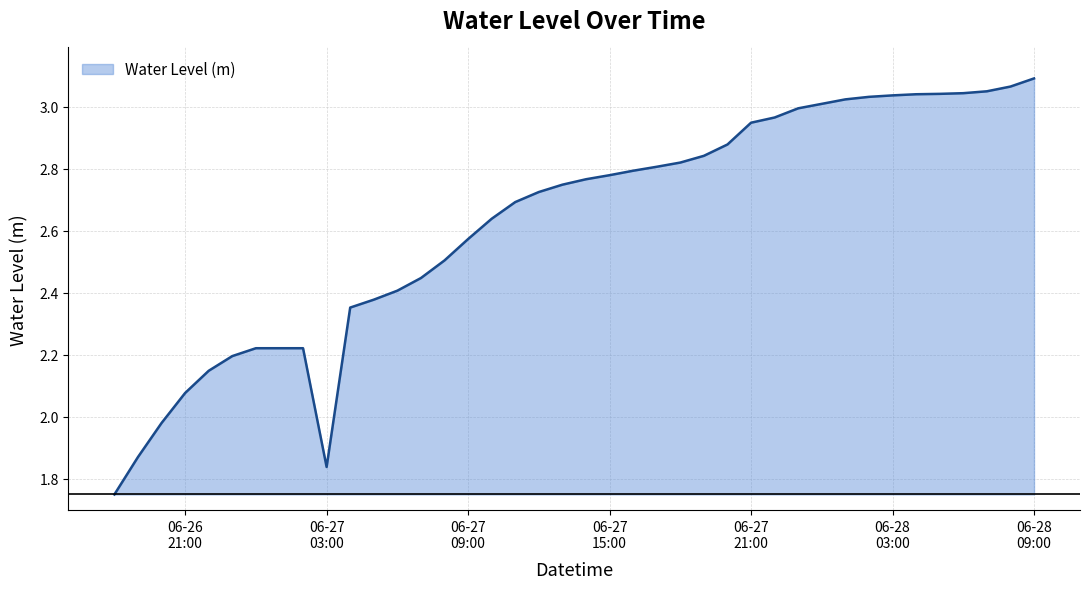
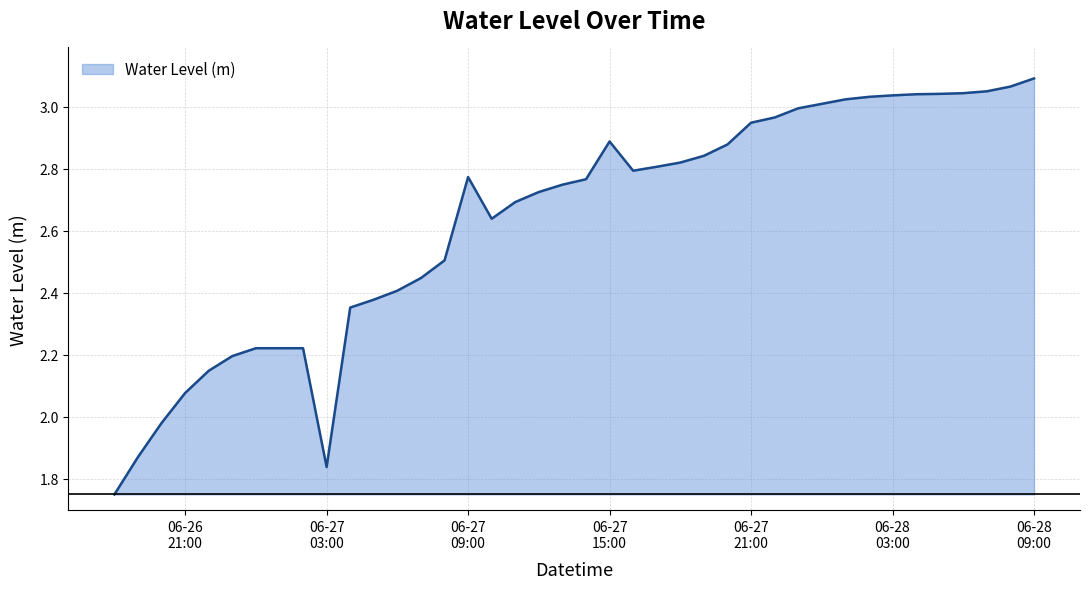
06-27 09:00: 2.57 -> 2.77
06-27 15:00: 2.78 -> 2.89
